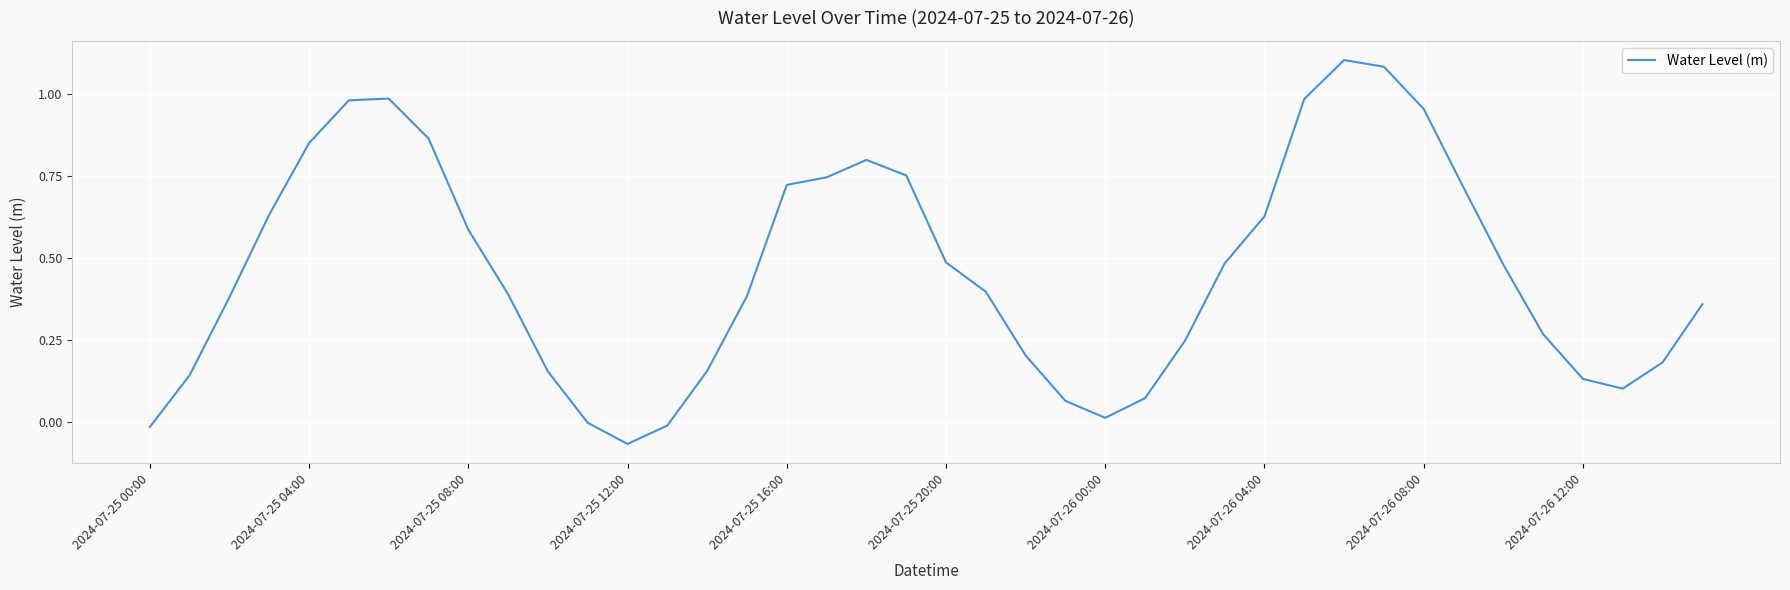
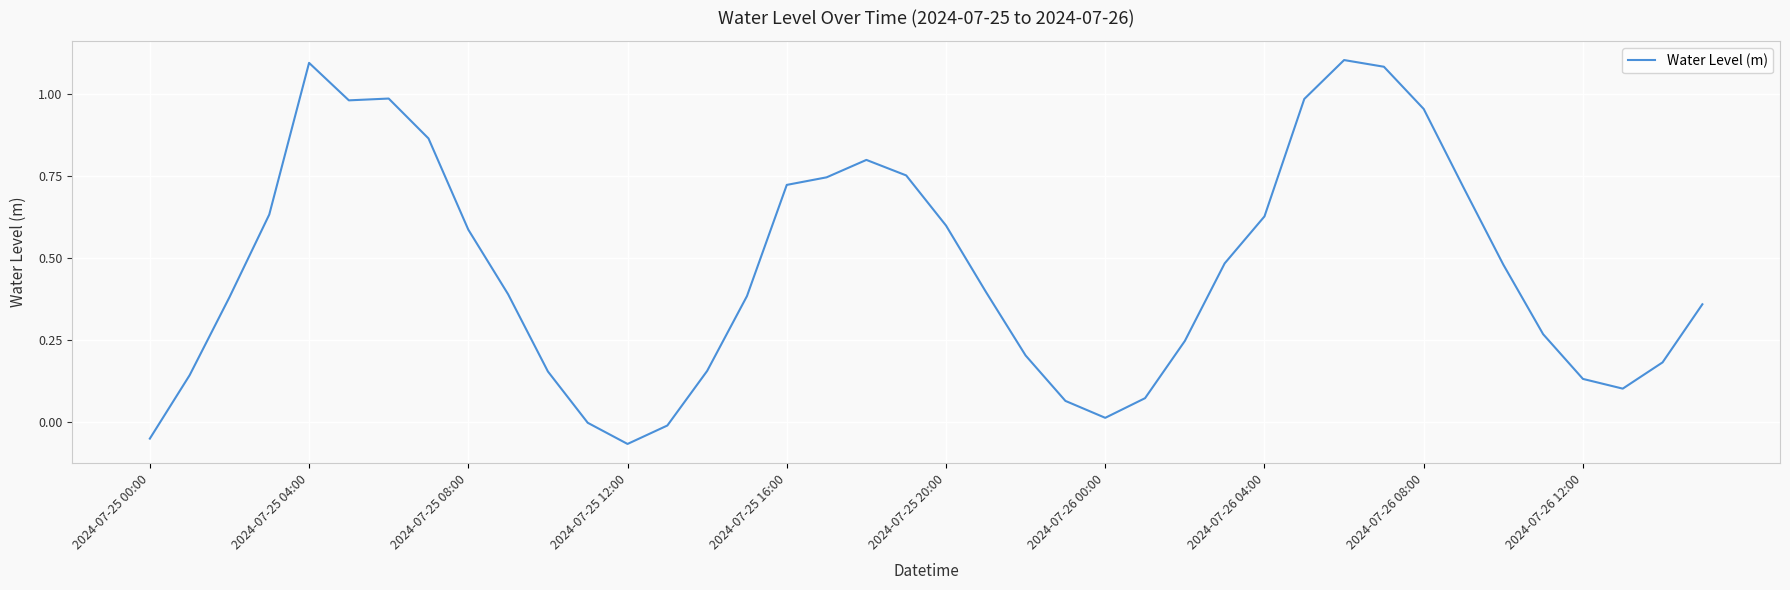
2024-07-25 00:00: -0.02 -> -0.05
2024-07-25 04:00: 0.85 -> 1.09
2024-07-25 20:00: 0.49 -> 0.60
